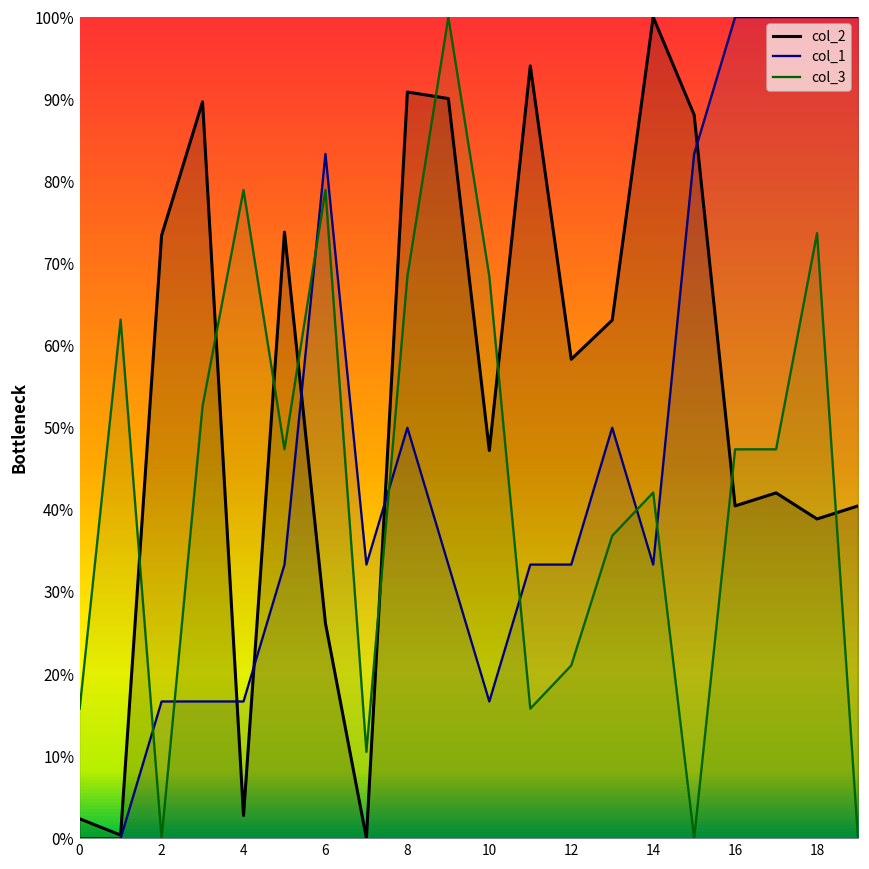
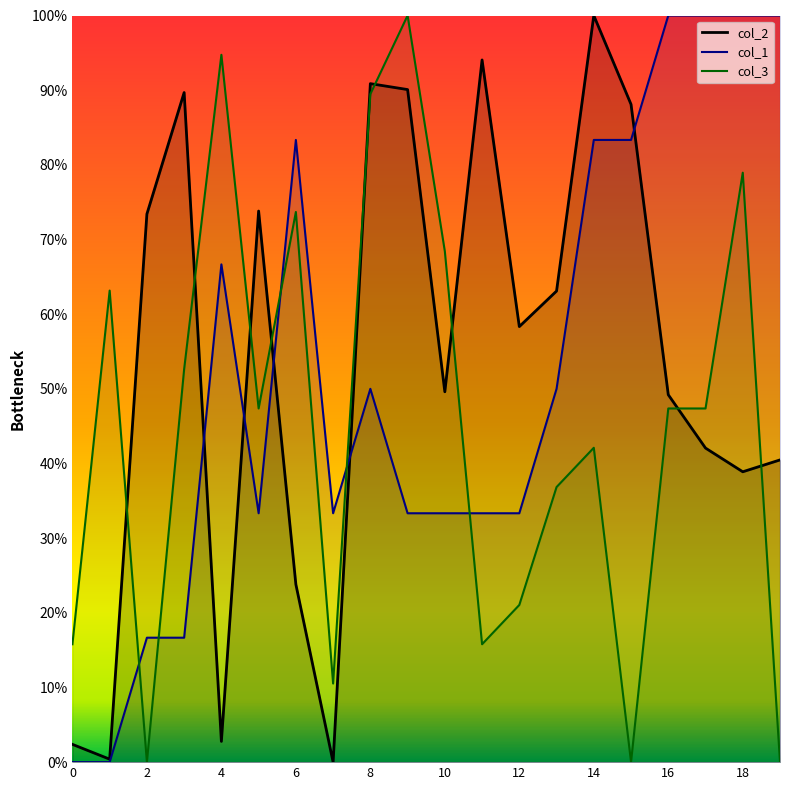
col_1, 4: 17% -> 67%
col_3, 4: 79% -> 95%
col_2, 6: 26% -> 24%
col_3, 6: 79% -> 74%
col_3, 8: 68% -> 89%
col_2, 10: 47% -> 50%
col_1, 10: 17% -> 33%
col_1, 14: 33% -> 83%
col_2, 16: 40% -> 49%
col_3, 18: 74% -> 79%
